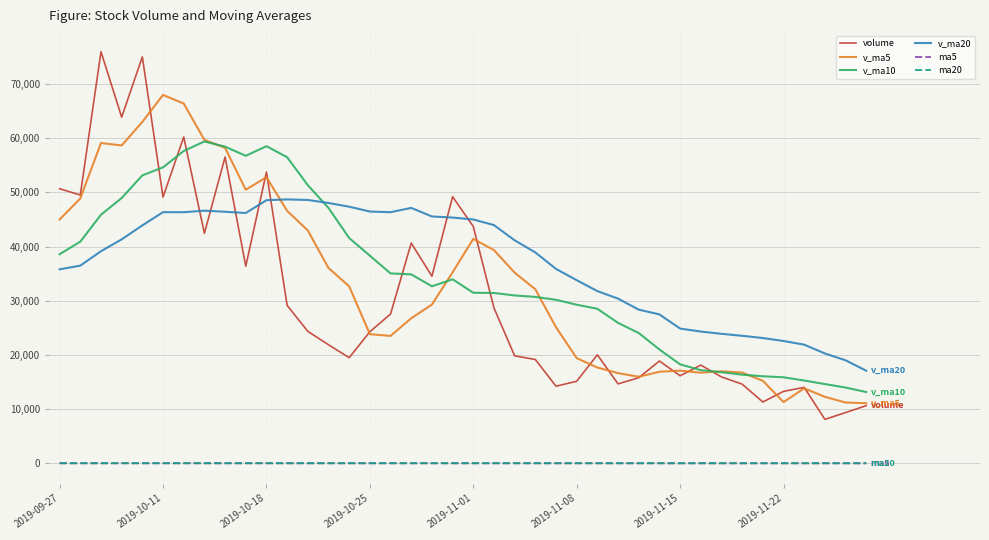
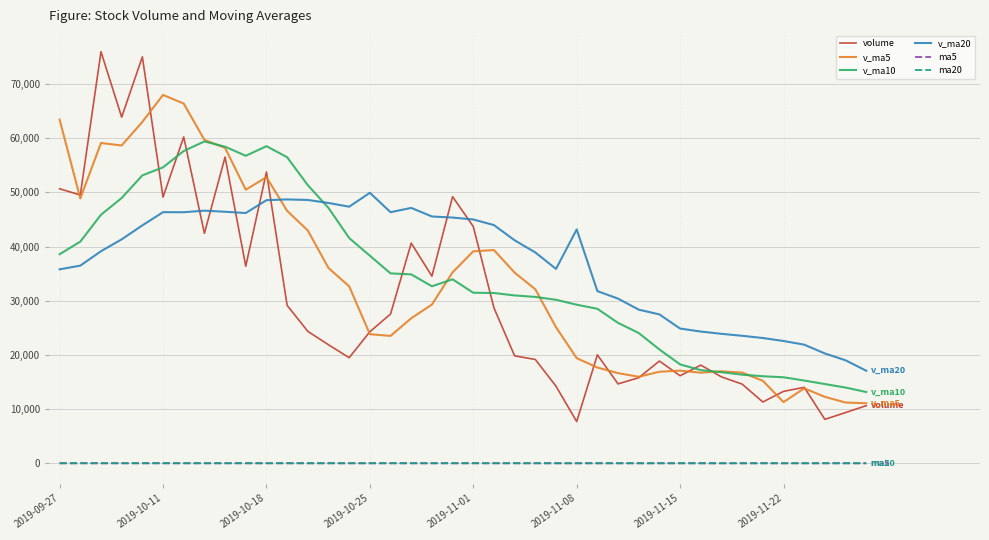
v_ma5, 2019-09-27: 45,000 -> 63,000
v_ma20, 2019-10-25: 46,000 -> 50,000
v_ma5, 2019-11-01: 41,000 -> 39,000
volume, 2019-11-08: 15,000 -> 8,000
v_ma20, 2019-11-08: 34,000 -> 43,000
